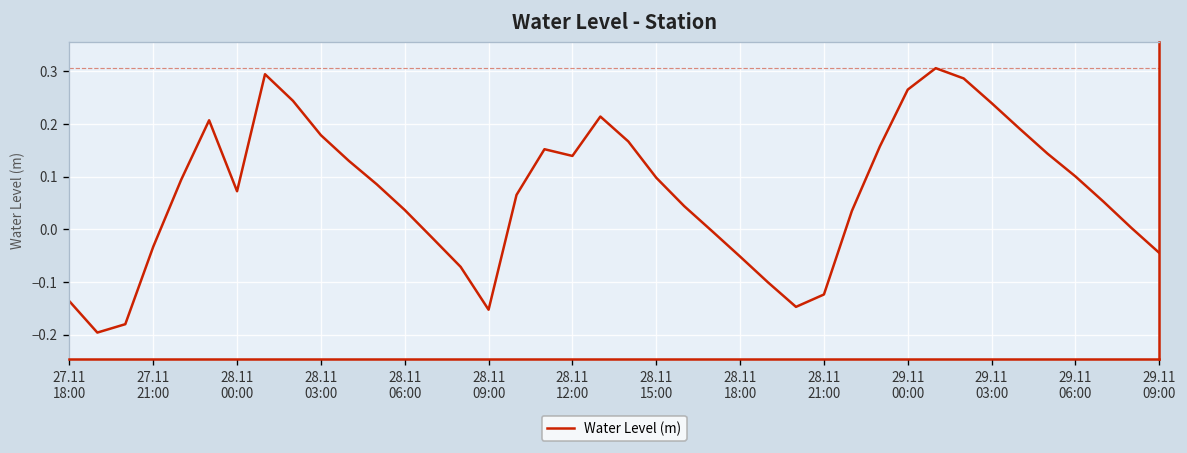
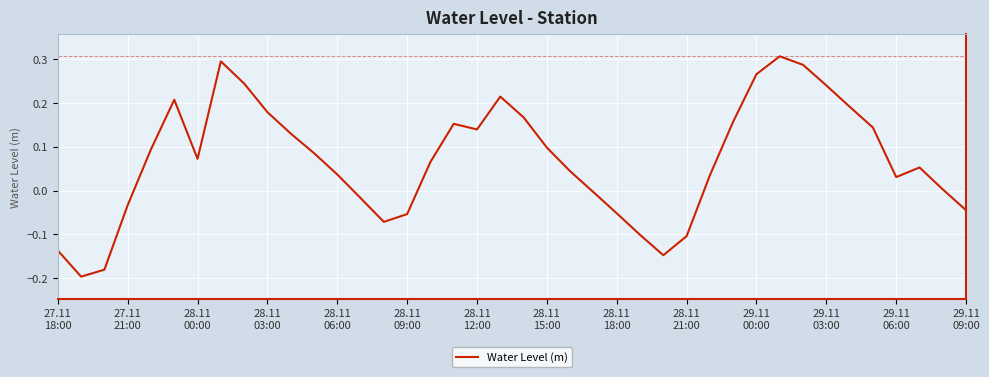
28.11 09:00: -0.15 -> -0.05
28.11 21:00: -0.12 -> -0.10
29.11 06:00: 0.10 -> 0.03
